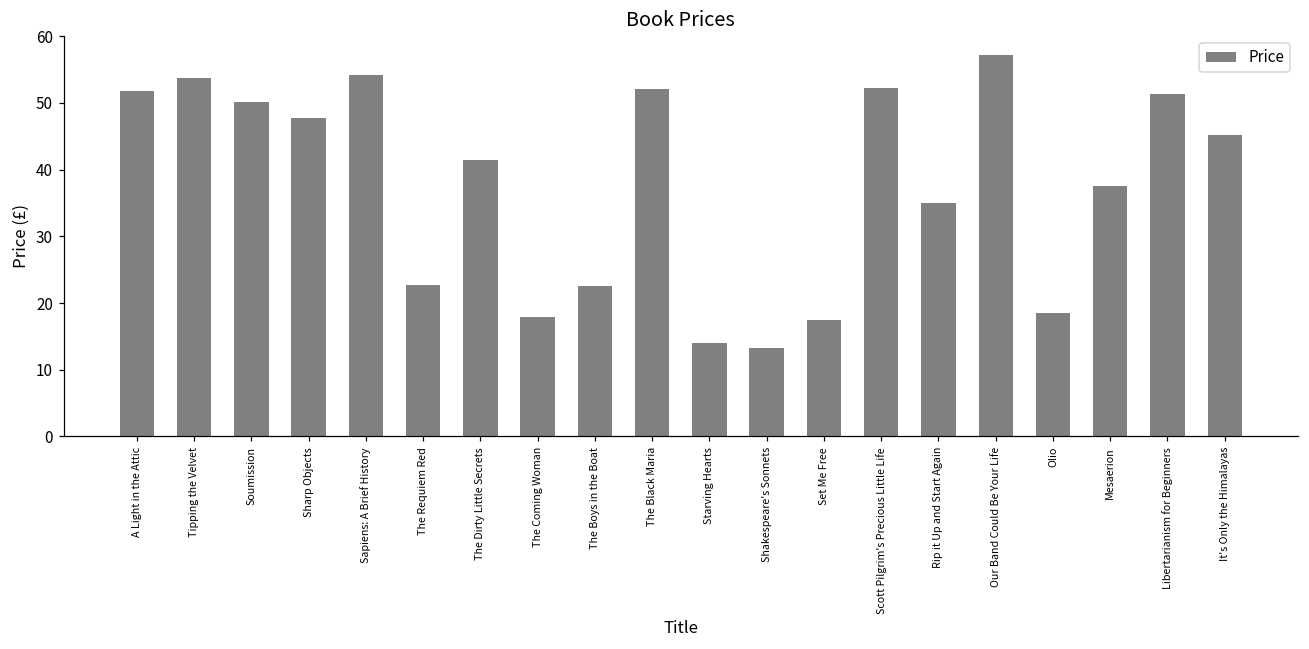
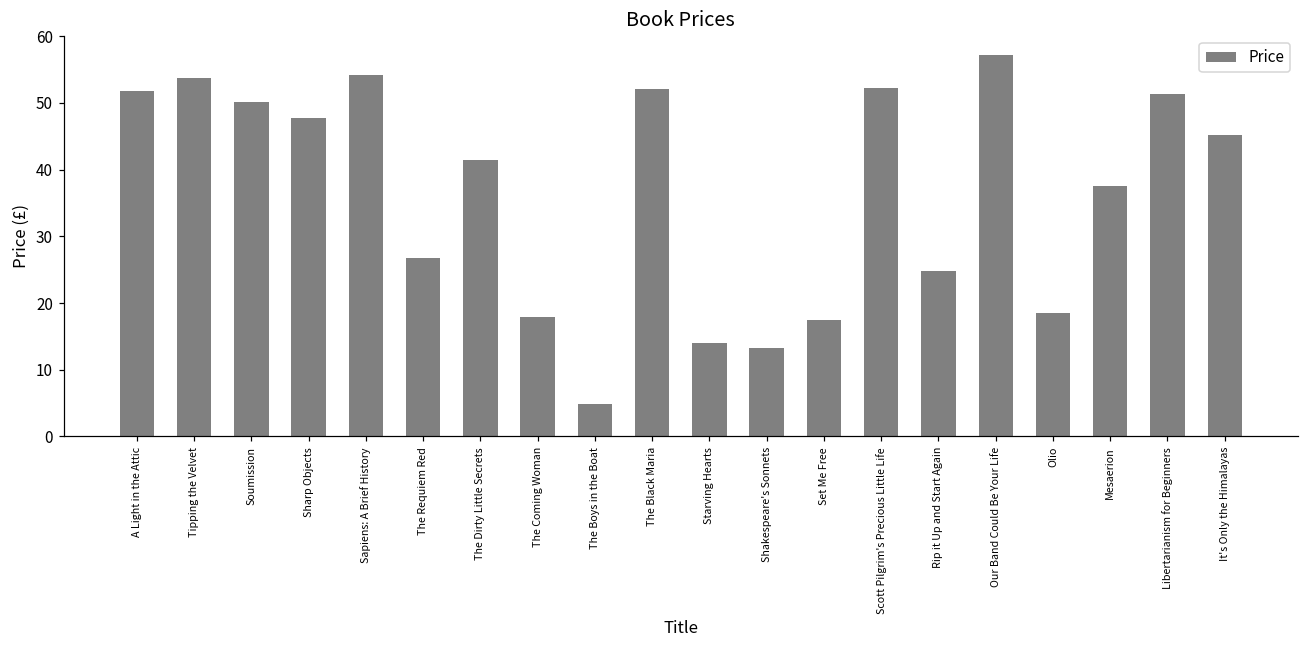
The Requiem Red: 23 -> 27
The Boys in the Boat: 23 -> 5
Rip it Up and Start Again: 35 -> 25
